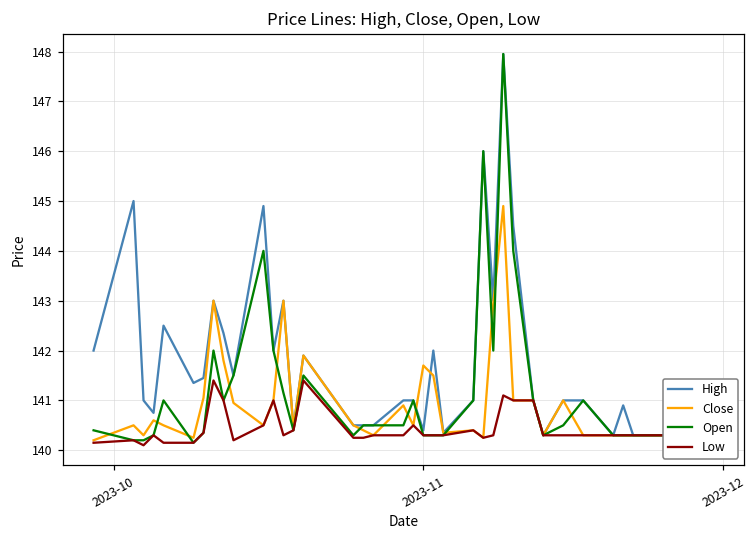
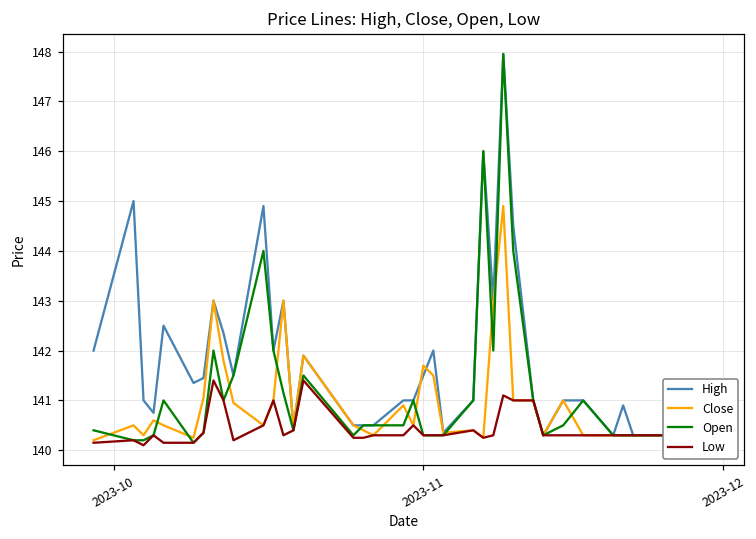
High, 2023-11: 140.4 -> 141.5
